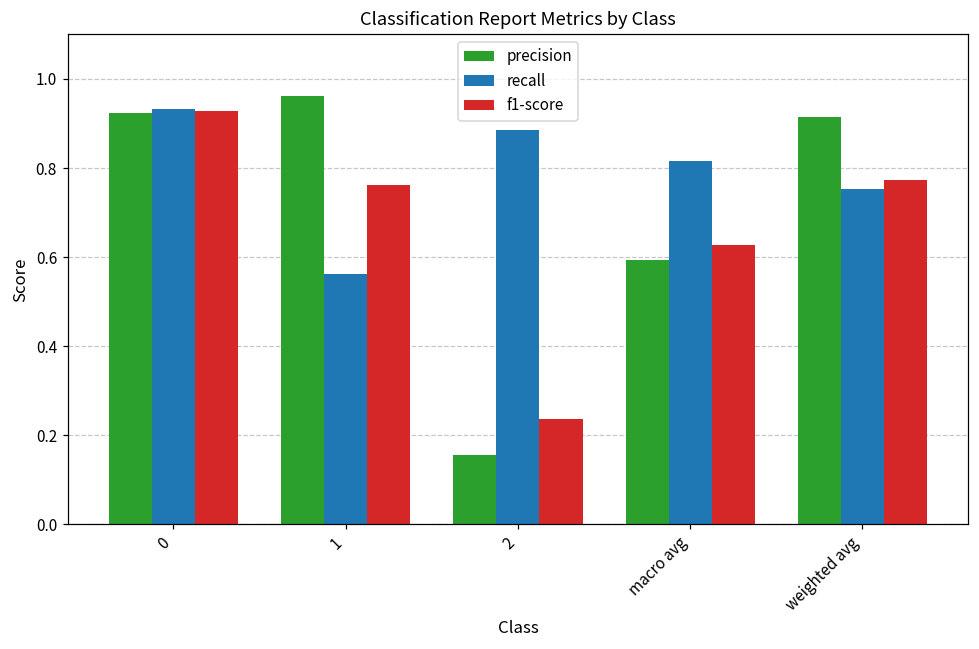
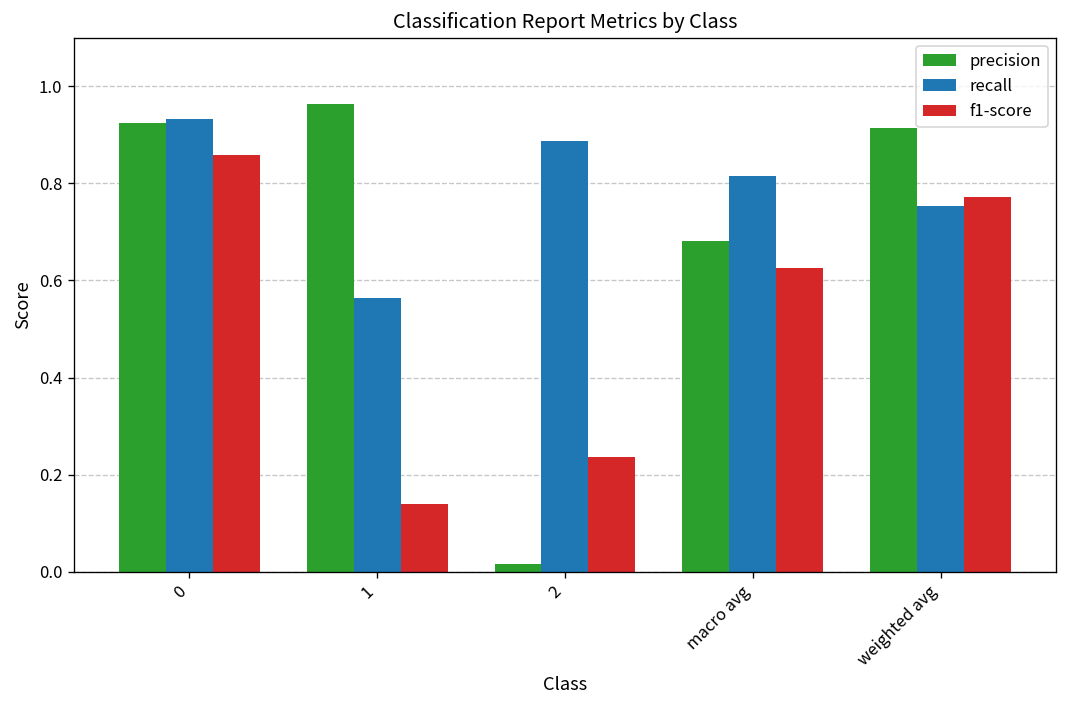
f1-score, 0: 0.93 -> 0.86
f1-score, 1: 0.76 -> 0.14
precision, 2: 0.16 -> 0.02
precision, macro avg: 0.59 -> 0.68
